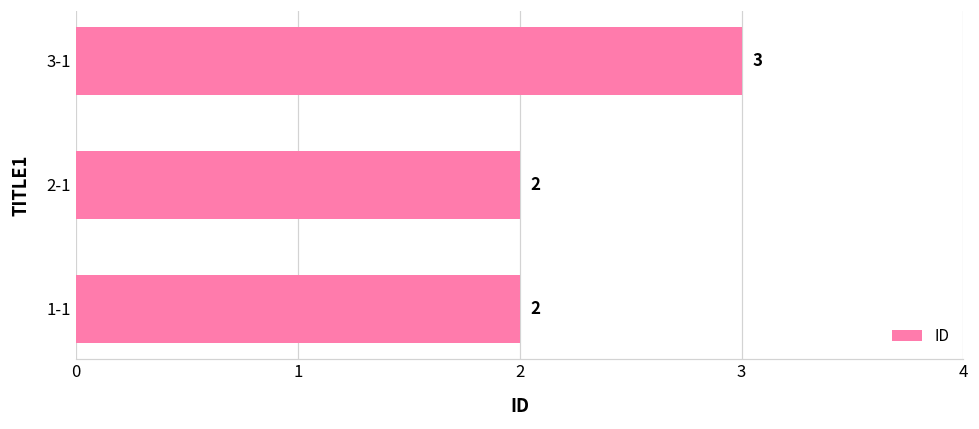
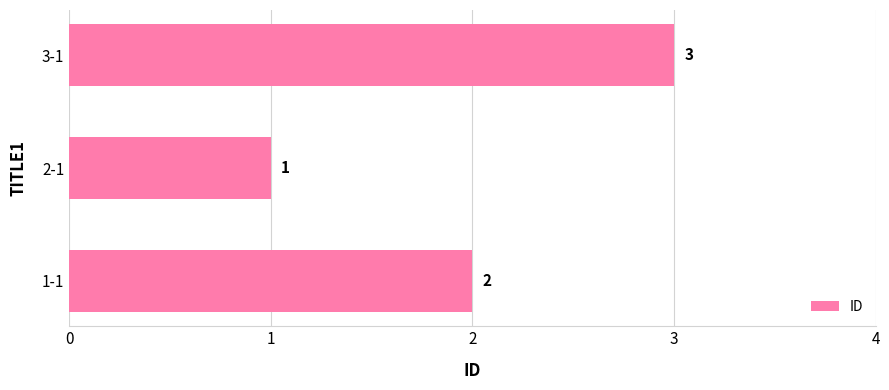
2-1: 2 -> 1
